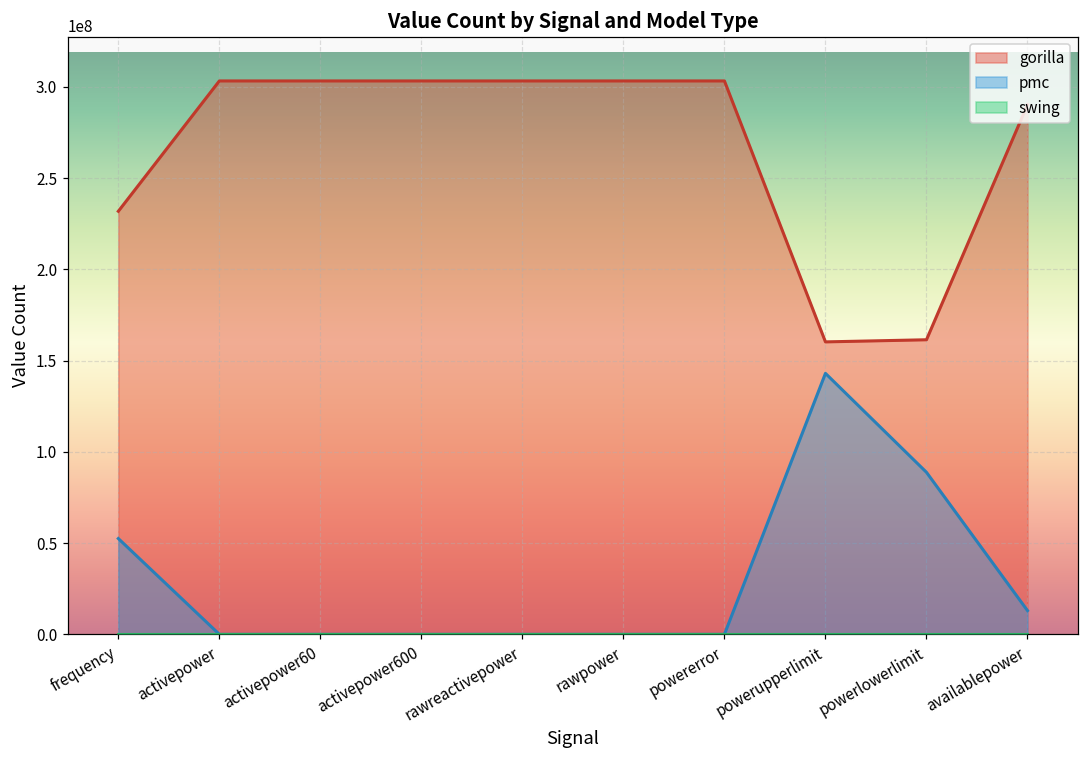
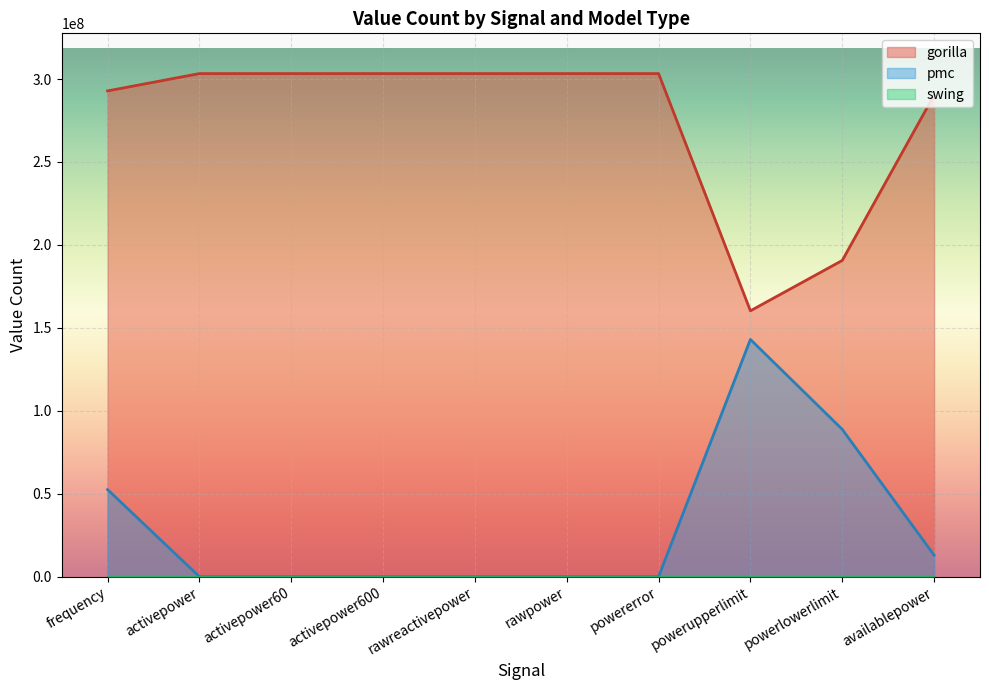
gorilla, frequency: 232000000 -> 293000000
gorilla, powerlowerlimit: 161000000 -> 191000000
